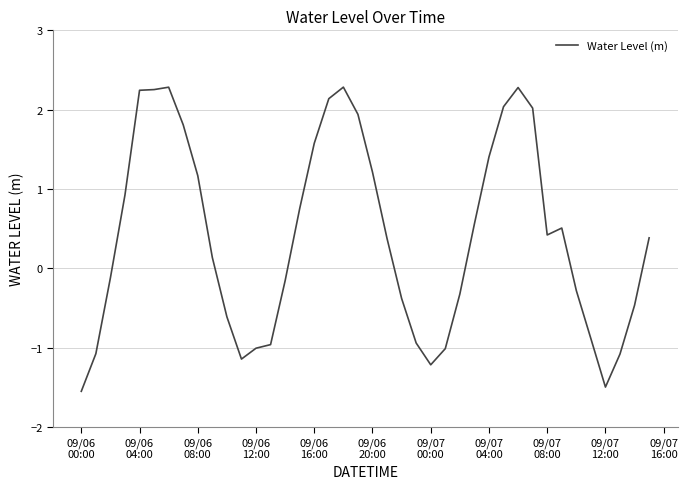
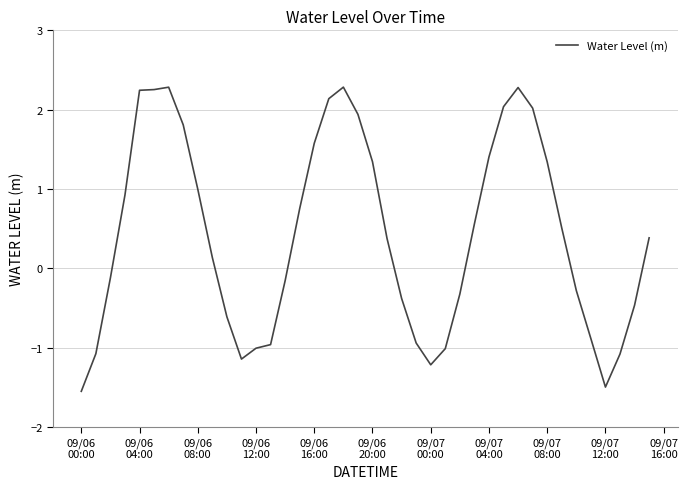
09/06 08:00: 1.2 -> 1.0
09/06 20:00: 1.2 -> 1.3
09/07 08:00: 0.4 -> 1.3
